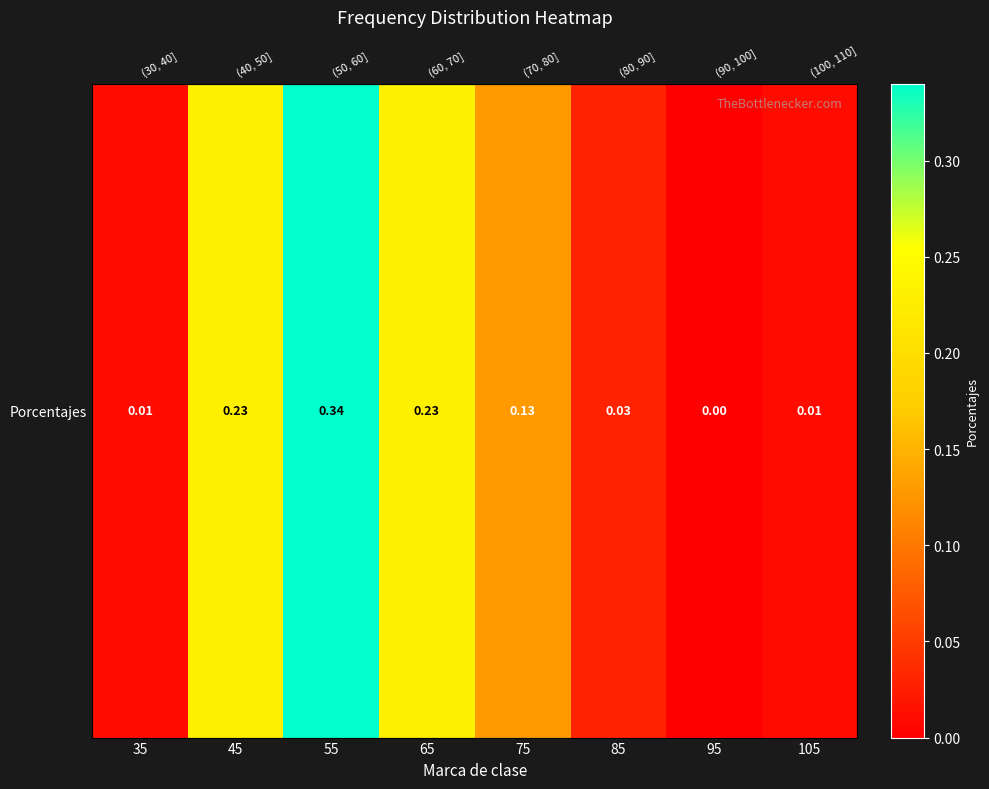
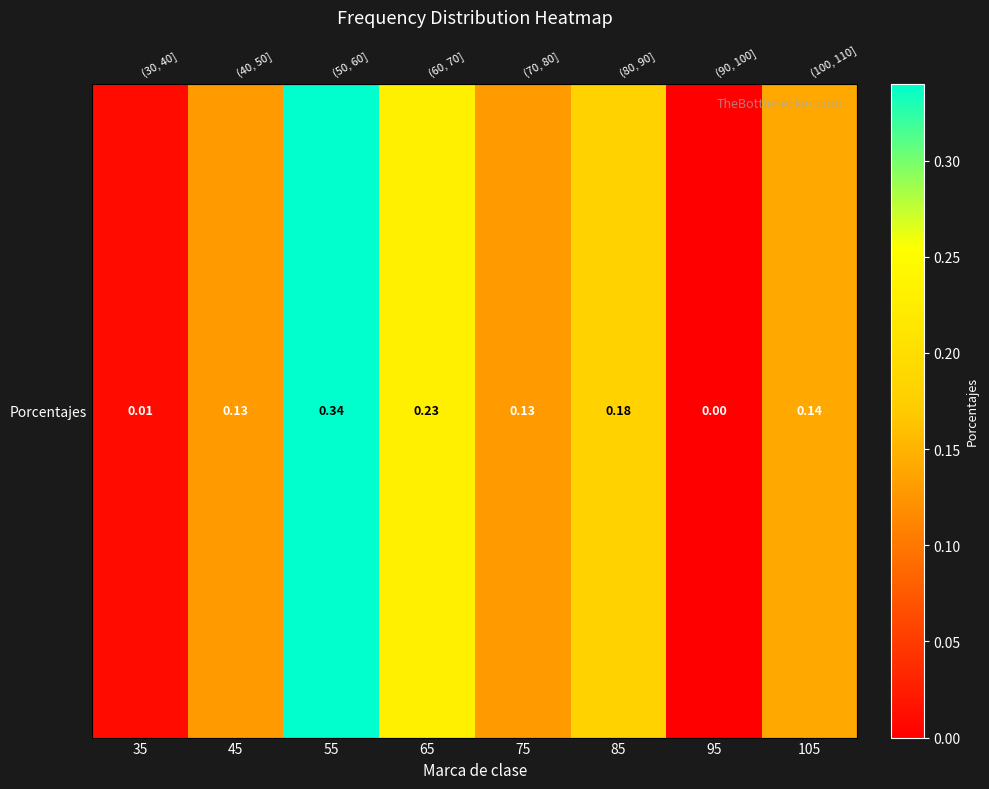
Porcentajes, 45: 0.23 -> 0.13
Porcentajes, 85: 0.03 -> 0.18
Porcentajes, 105: 0.01 -> 0.14
